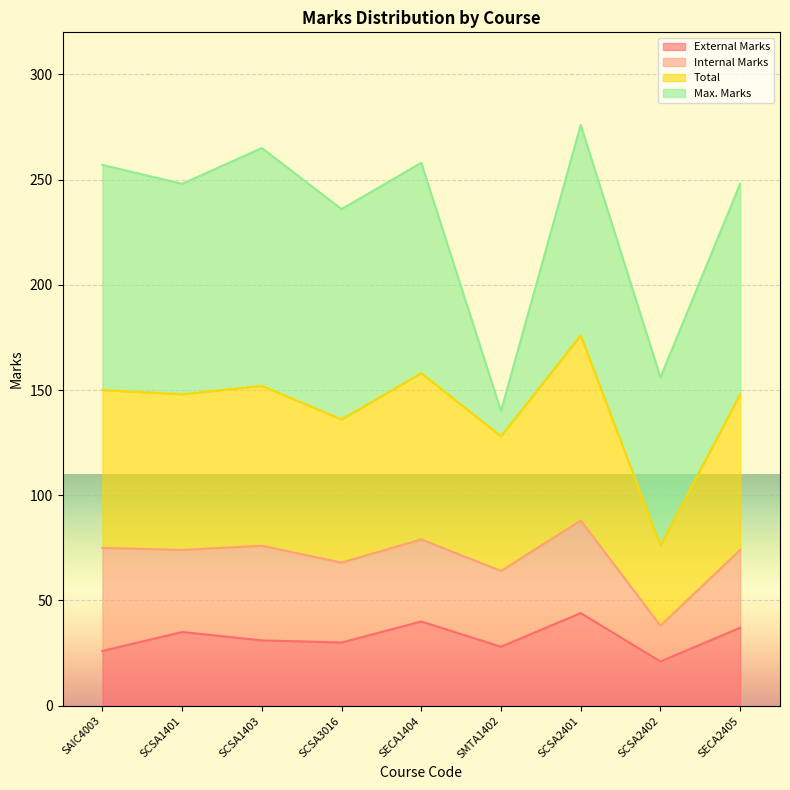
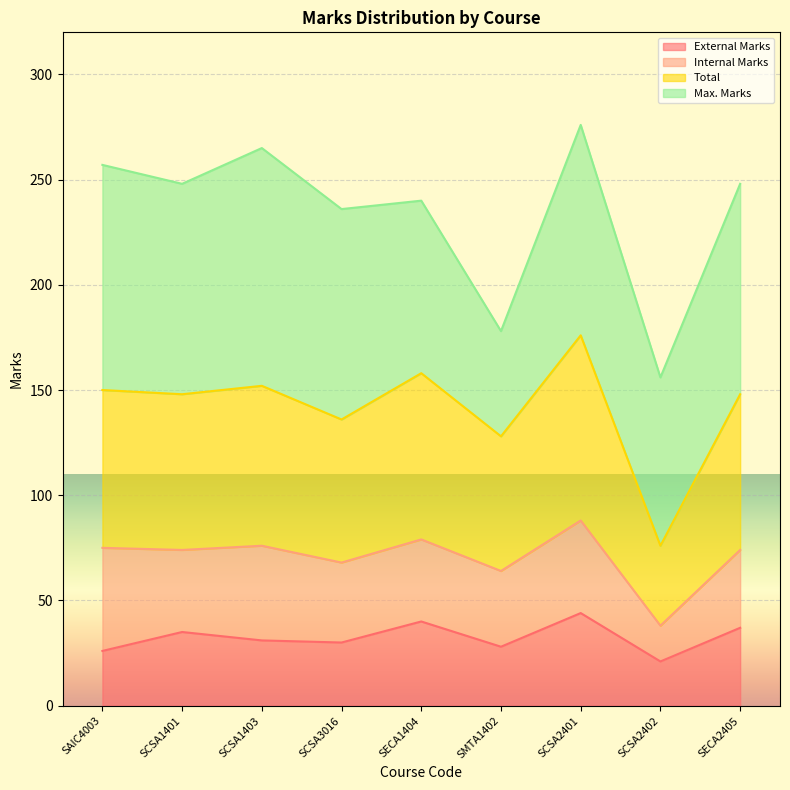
Max. Marks, SECA1404: 100 -> 82
Max. Marks, SMTA1402: 12 -> 50
